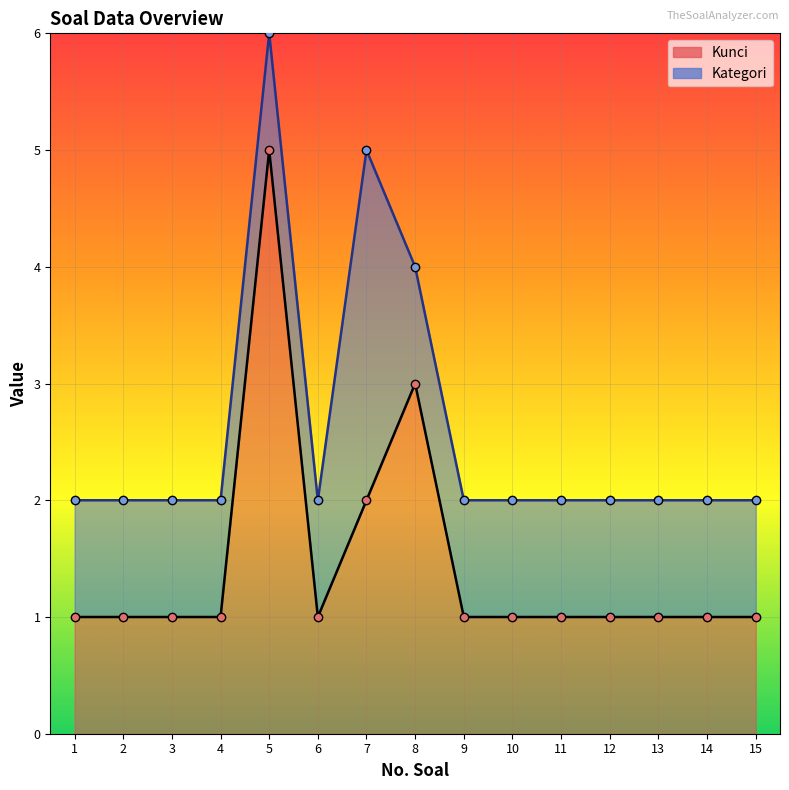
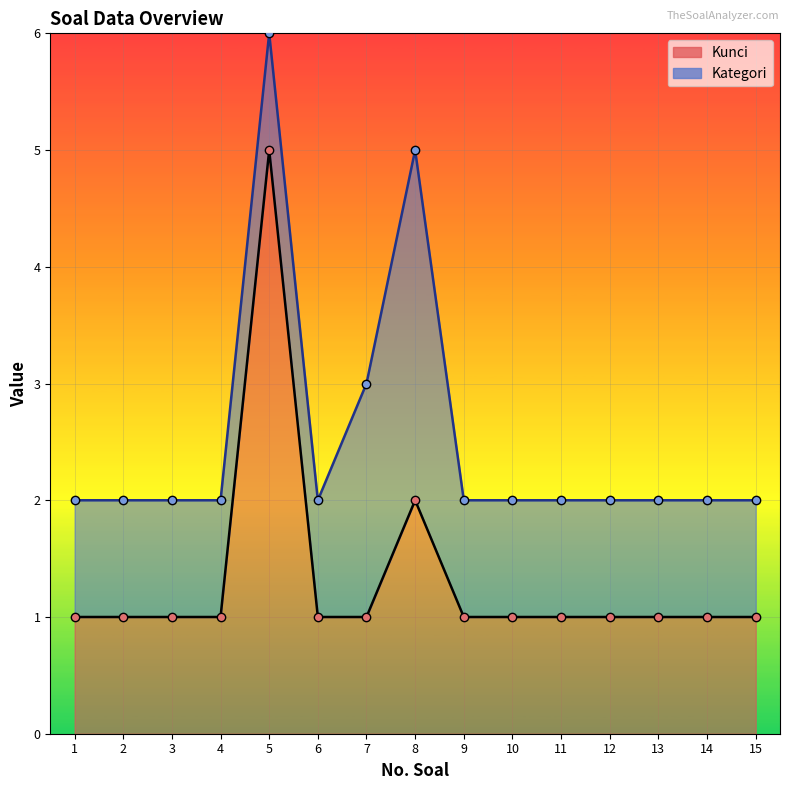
Kunci, 7: 2 -> 1
Kategori, 7: 3.00 -> 2.00
Kunci, 8: 3 -> 2
Kategori, 8: 1.00 -> 3.00
